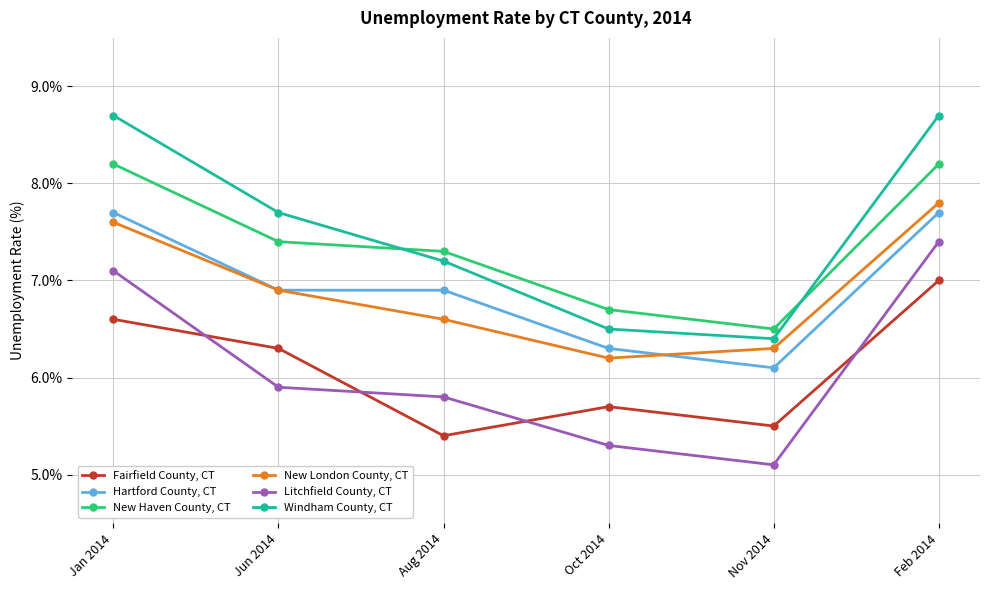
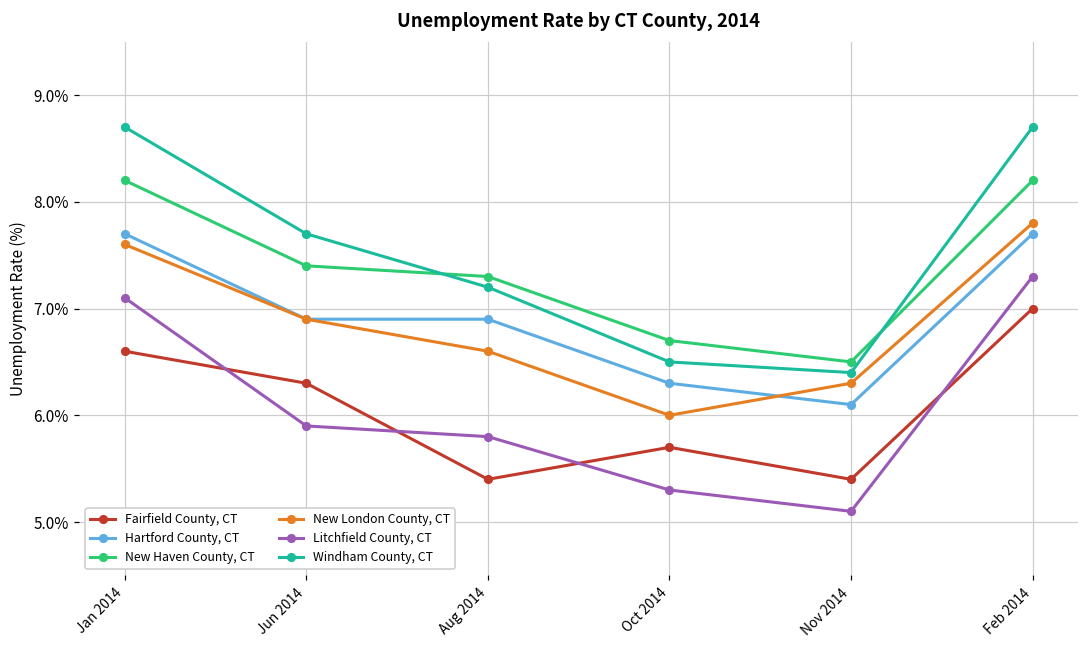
New London County, CT, Oct 2014: 6.2% -> 6.0%
Fairfield County, CT, Nov 2014: 5.5% -> 5.4%
Litchfield County, CT, Feb 2014: 7.4% -> 7.3%
